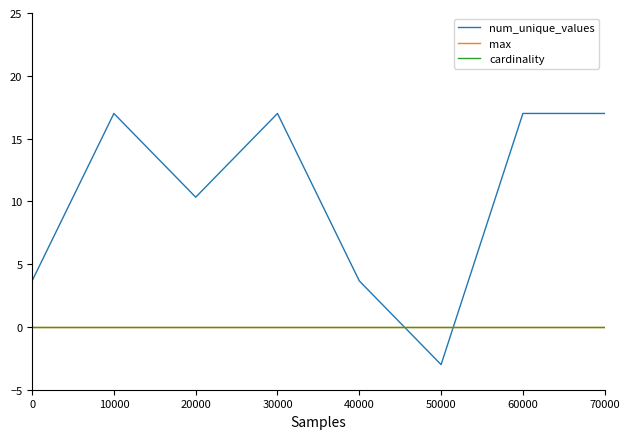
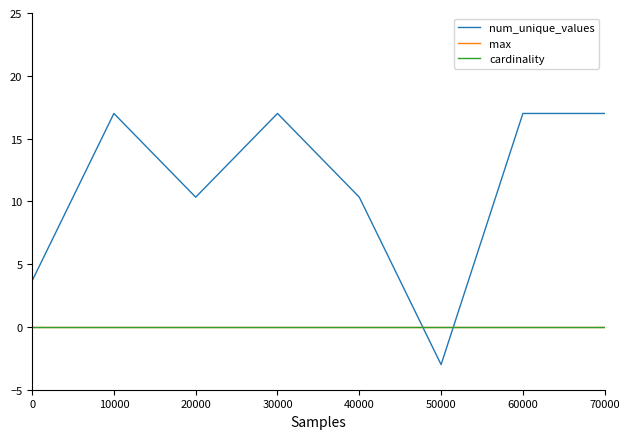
num_unique_values, 40000: 3.7 -> 10.3
